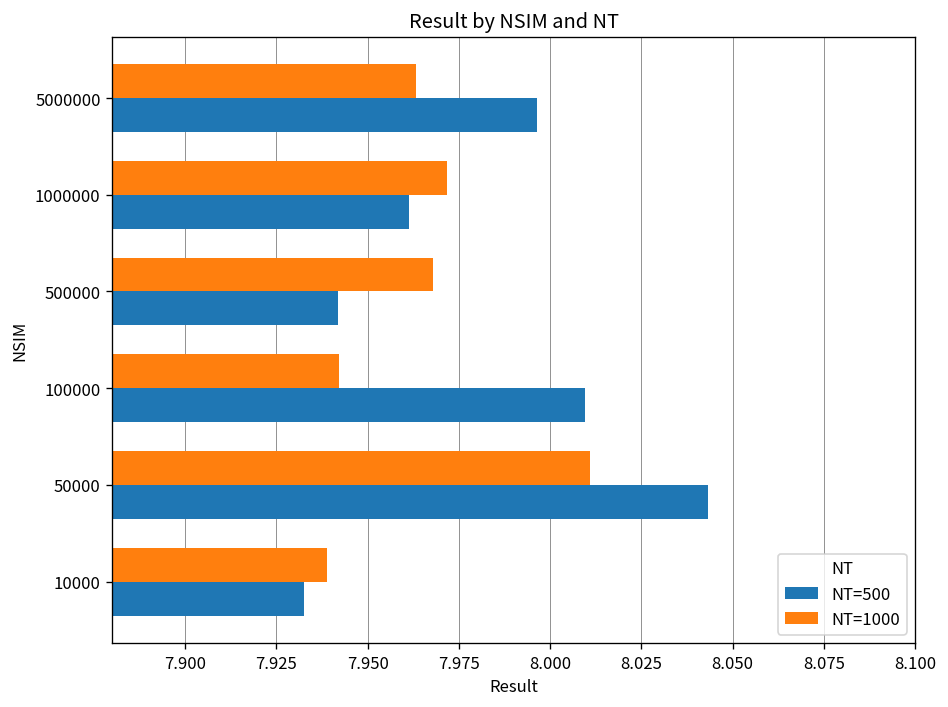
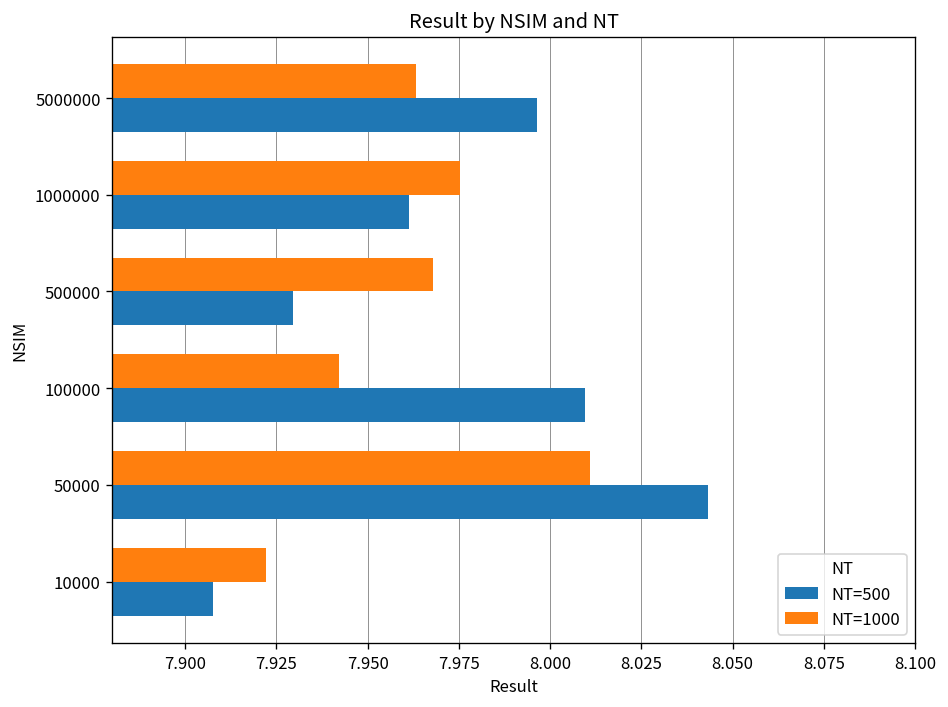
NT=1000, 1000000: 7.972 -> 7.975
NT=500, 500000: 7.942 -> 7.929
NT=1000, 10000: 7.939 -> 7.922
NT=500, 10000: 7.933 -> 7.908
